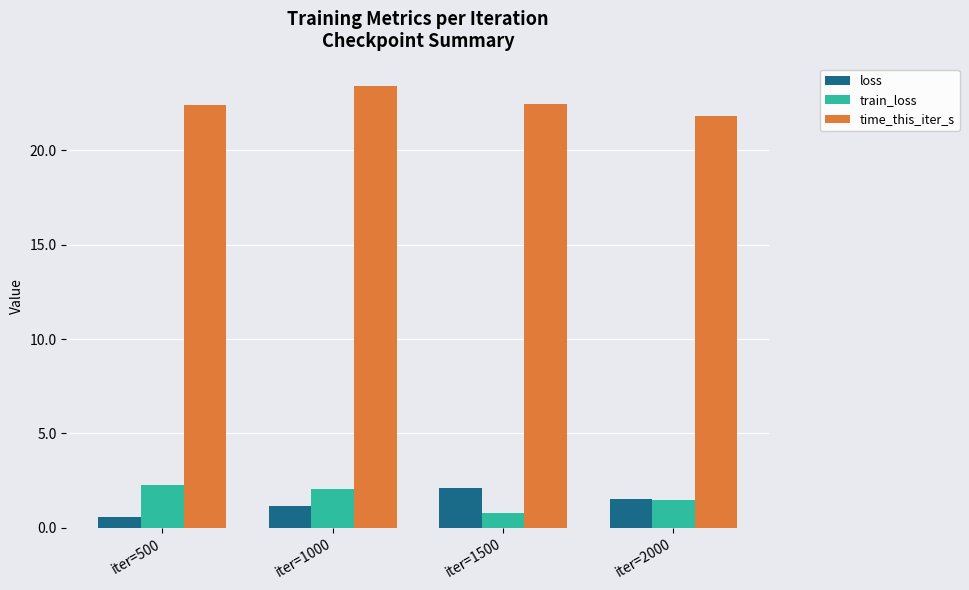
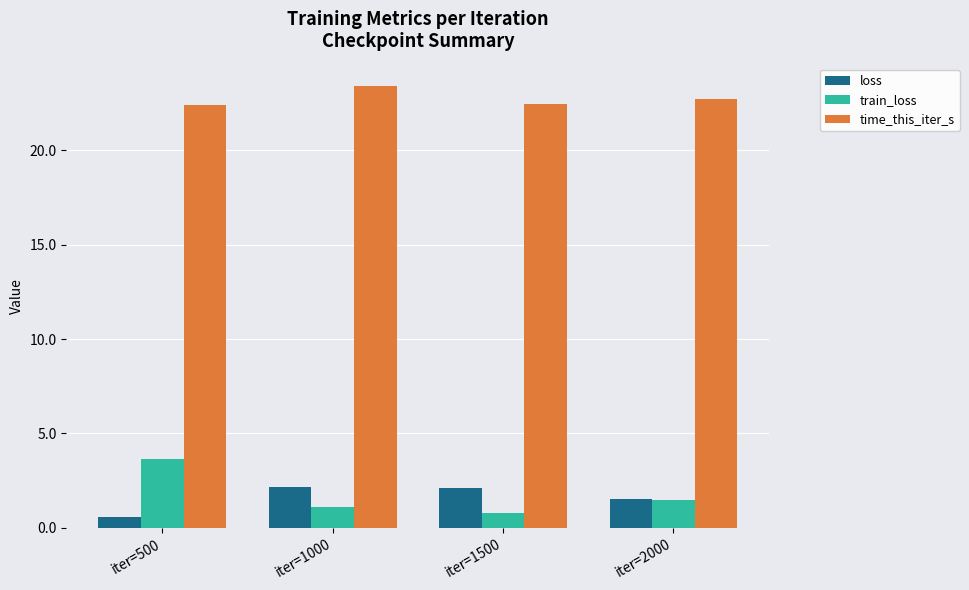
train_loss, iter=500: 2.3 -> 3.6
loss, iter=1000: 1.2 -> 2.2
train_loss, iter=1000: 2.0 -> 1.1
time_this_iter_s, iter=2000: 21.8 -> 22.7
